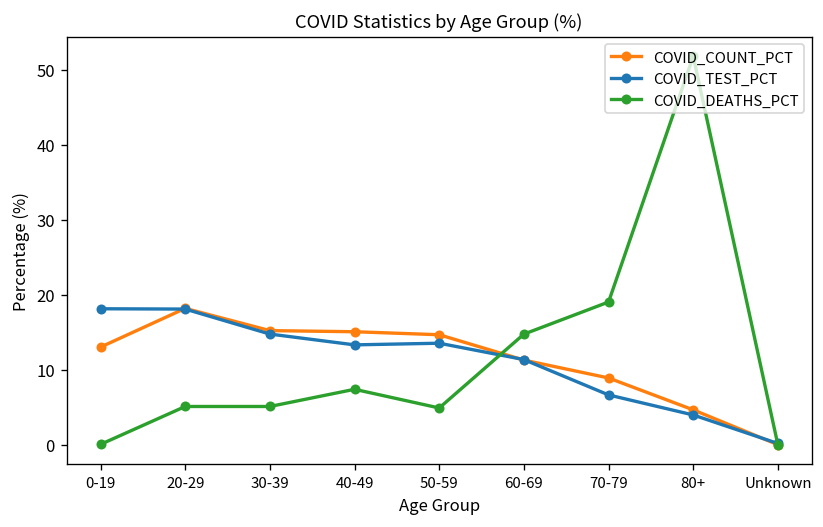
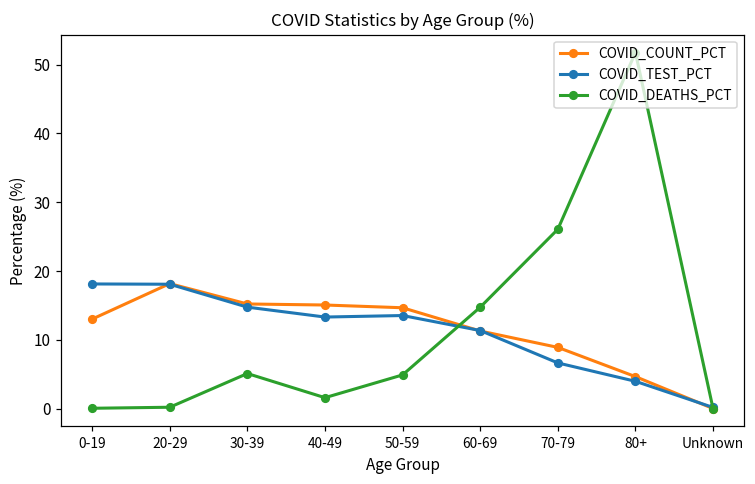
COVID_DEATHS_PCT, 20-29: 5 -> 0
COVID_DEATHS_PCT, 40-49: 7 -> 2
COVID_DEATHS_PCT, 70-79: 19 -> 26
